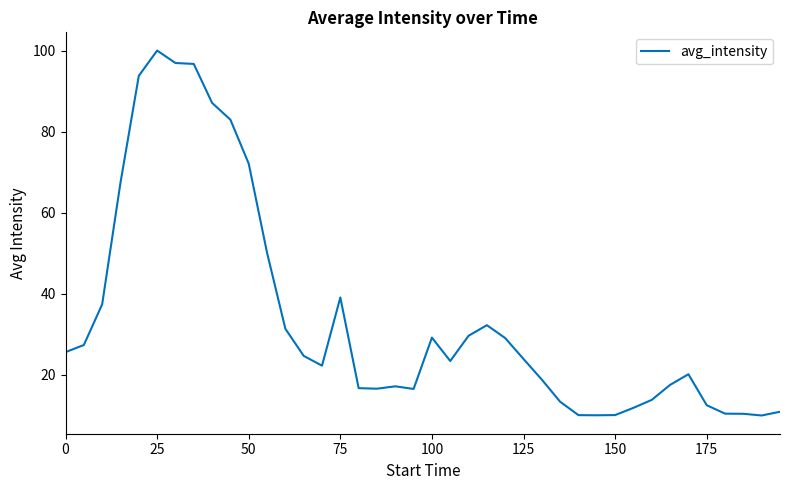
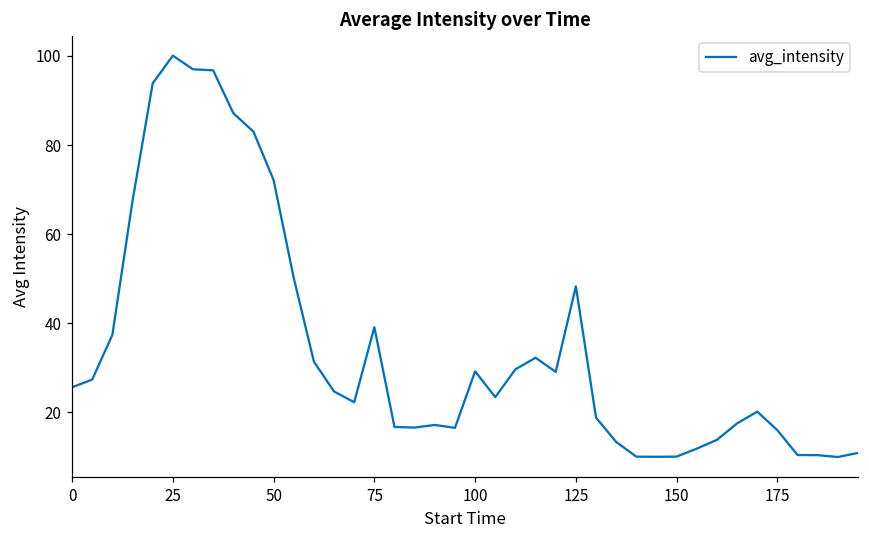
125: 24 -> 48
175: 12 -> 16
